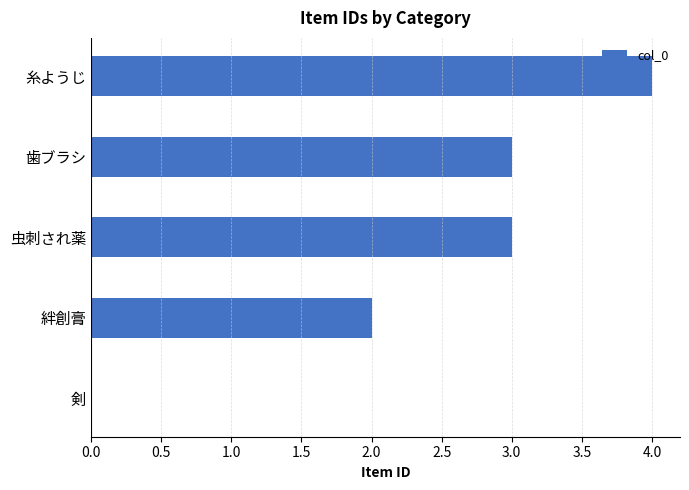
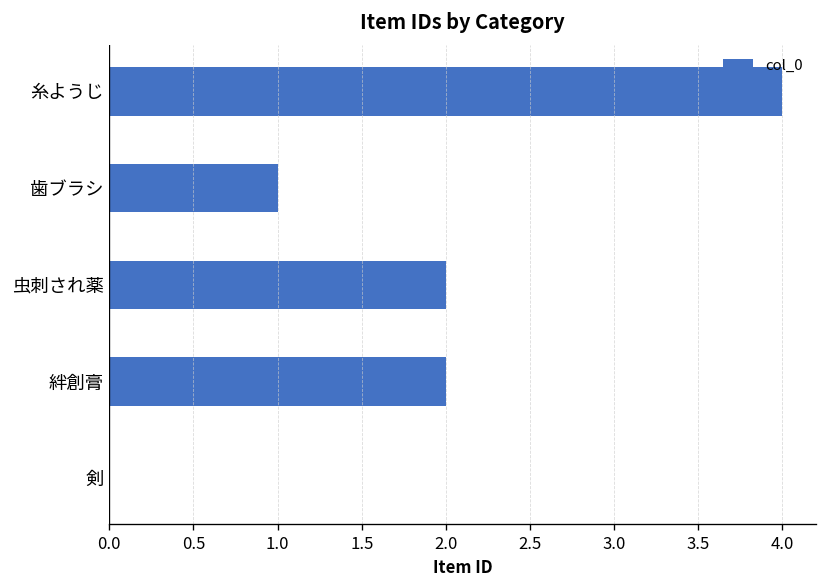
歯ブラシ: 3 -> 1
虫刺され薬: 3 -> 2
